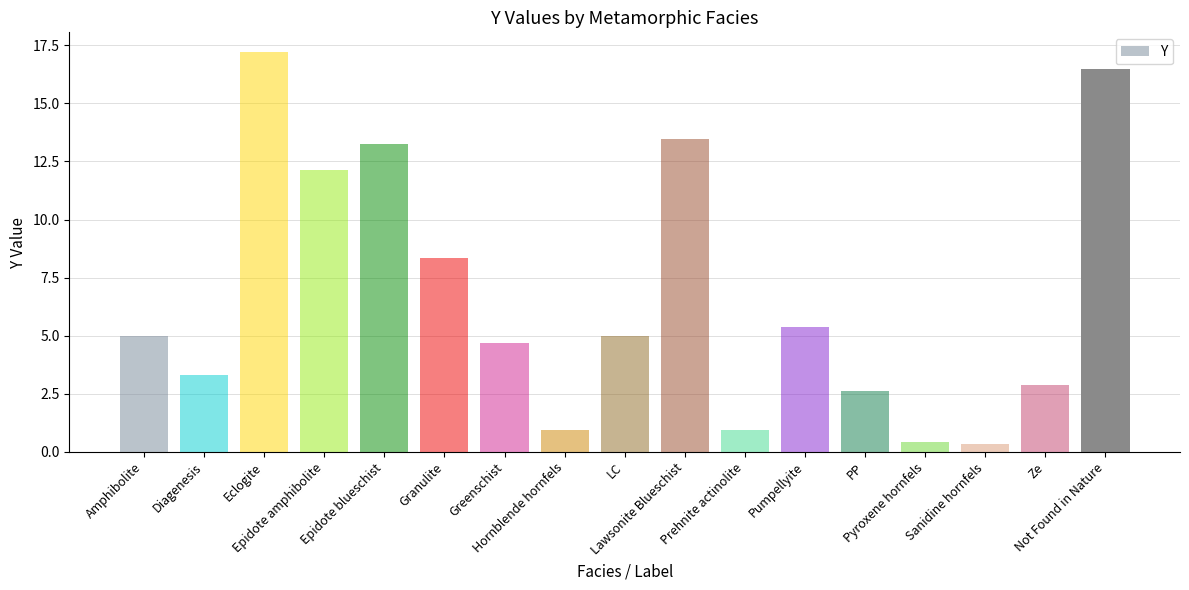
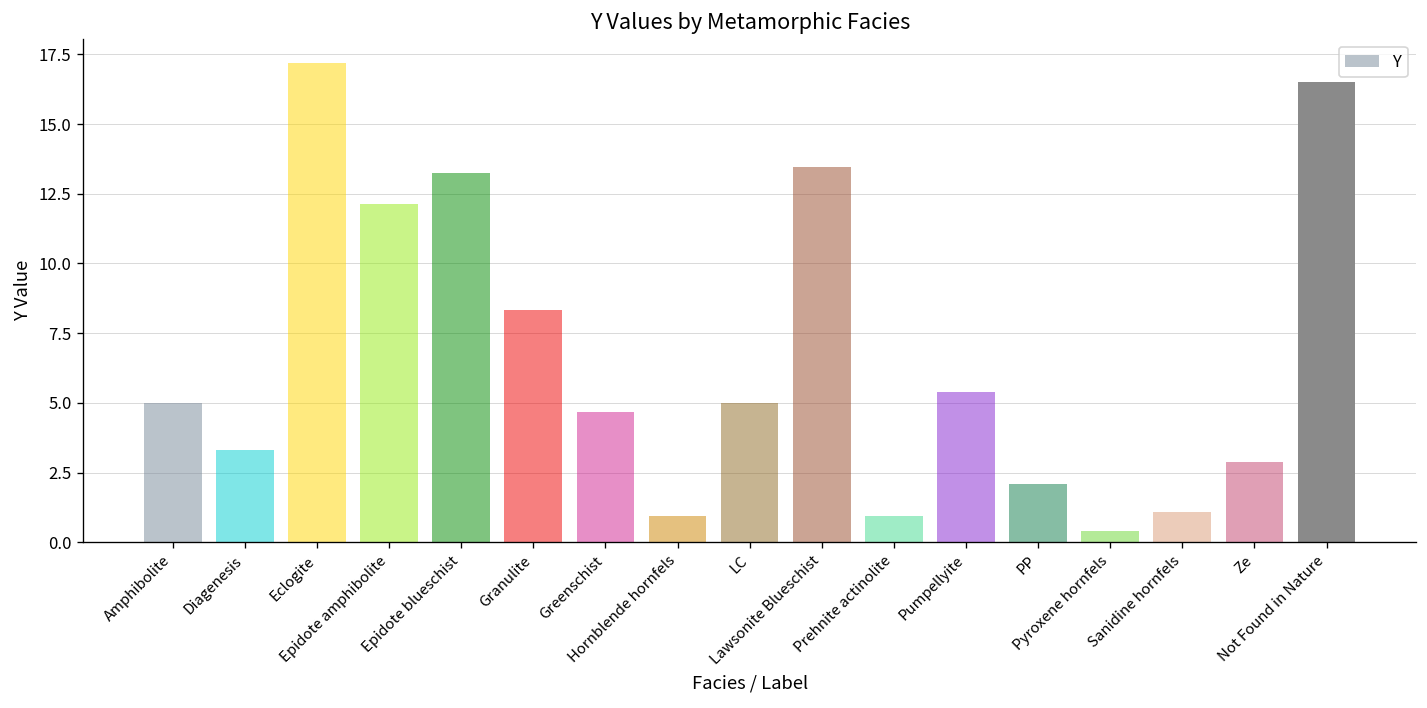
PP: 2.6 -> 2.1
Sanidine hornfels: 0.4 -> 1.1
